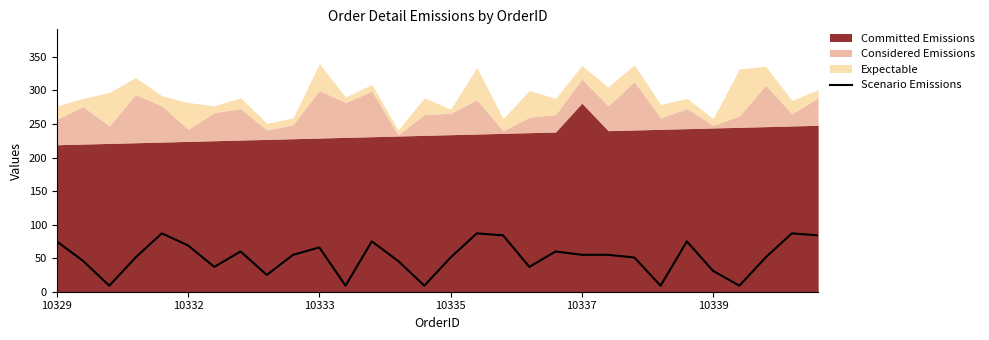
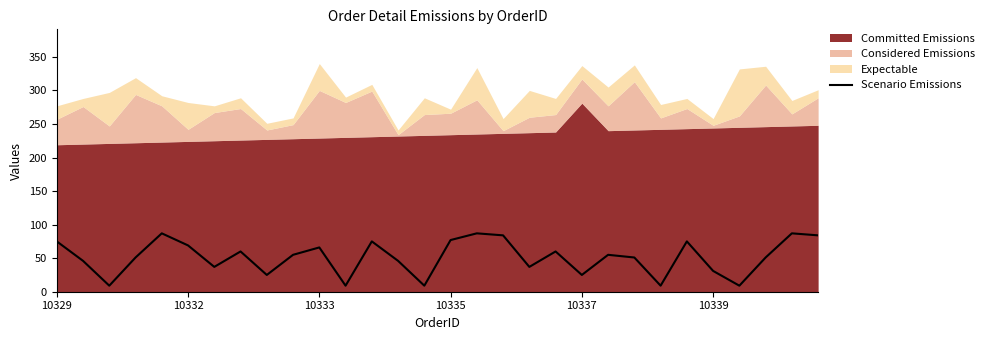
Scenario Emissions, 10335: 50 -> 80
Scenario Emissions, 10337: 60 -> 30
